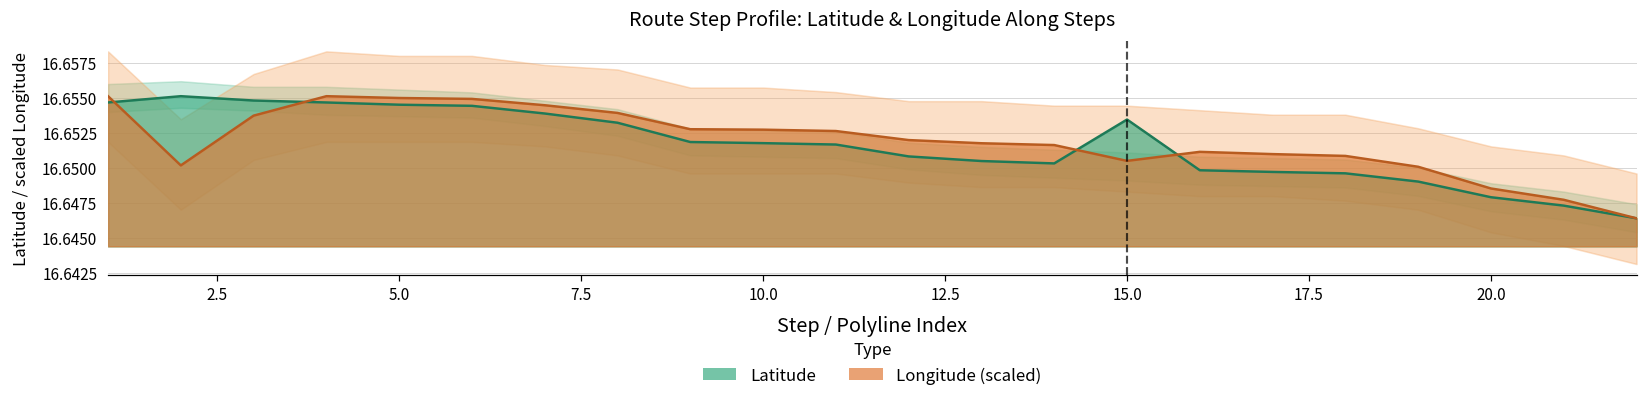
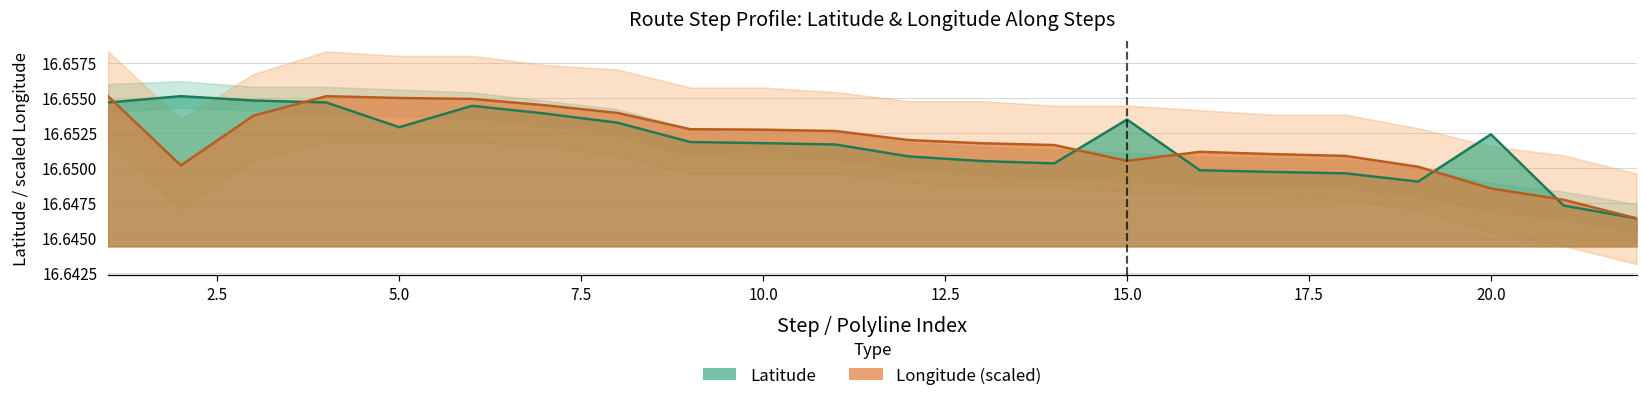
Latitude, 5.0: 16.6545 -> 16.6529
Latitude, 20.0: 16.6479 -> 16.6524
